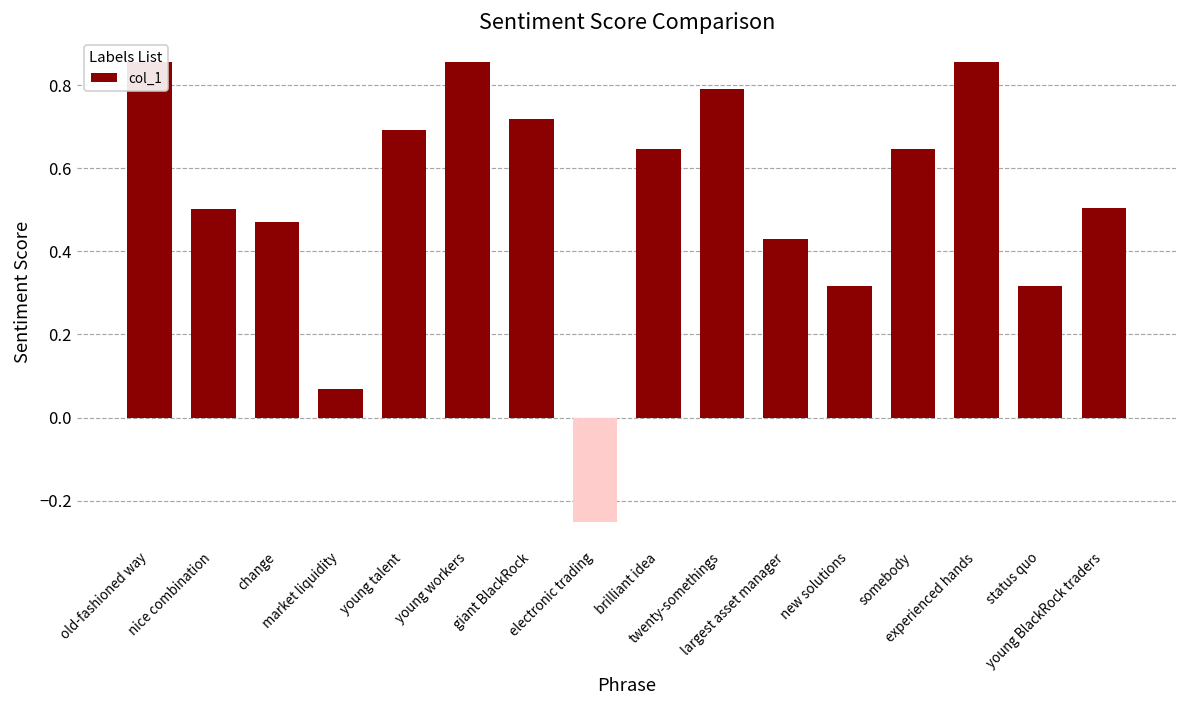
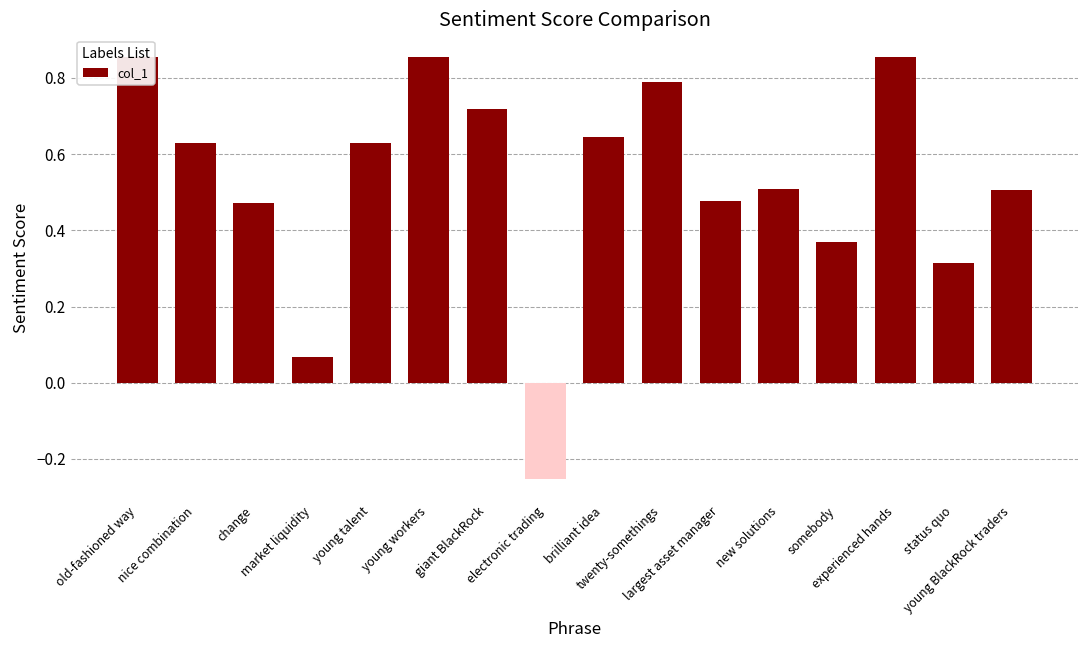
nice combination: 0.50 -> 0.63
young talent: 0.69 -> 0.63
largest asset manager: 0.43 -> 0.48
new solutions: 0.32 -> 0.51
somebody: 0.65 -> 0.37
